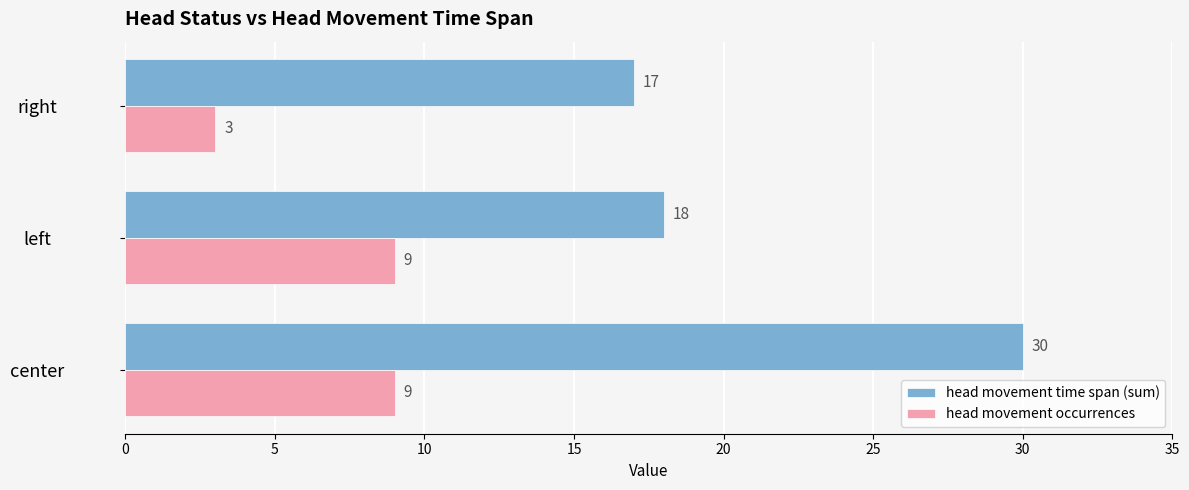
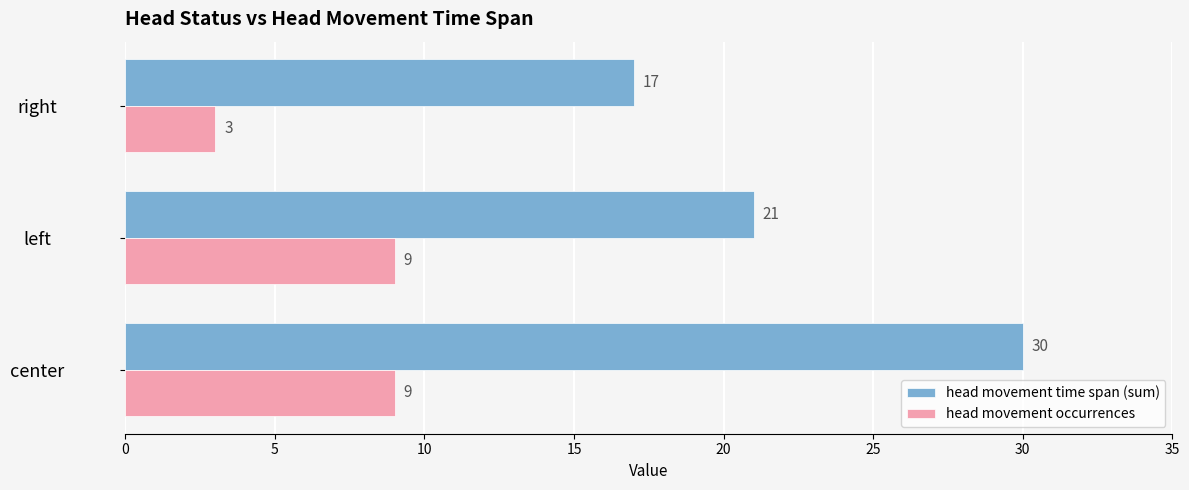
head movement time span (sum), left: 18 -> 21
